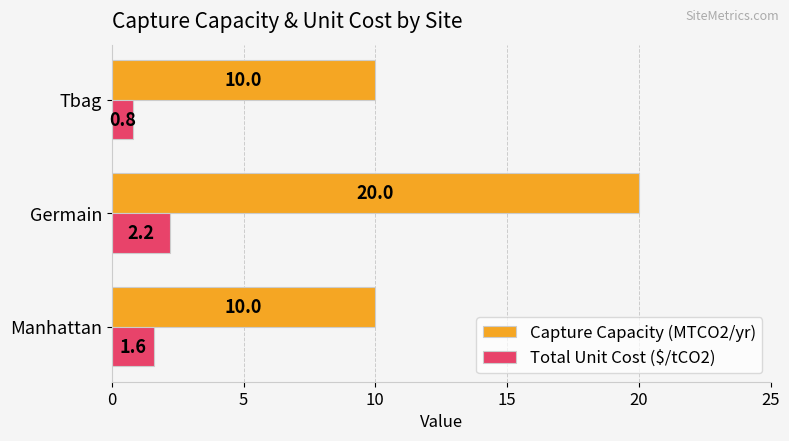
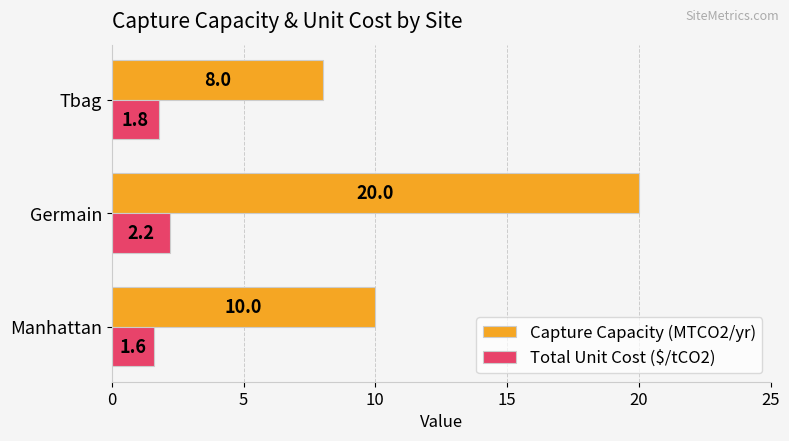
Capture Capacity (MTCO2/yr), Tbag: 10.0 -> 8.0
Total Unit Cost ($/tCO2), Tbag: 0.8 -> 1.8
